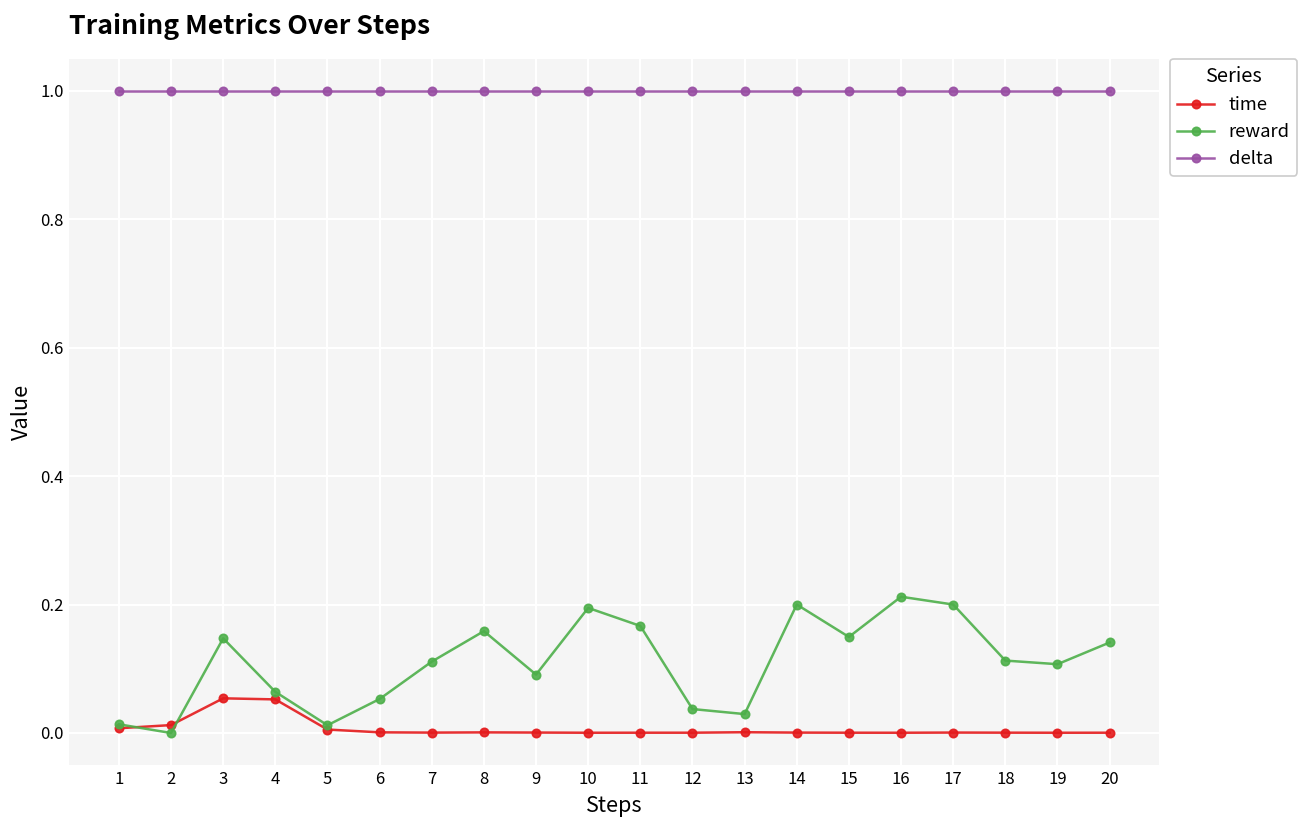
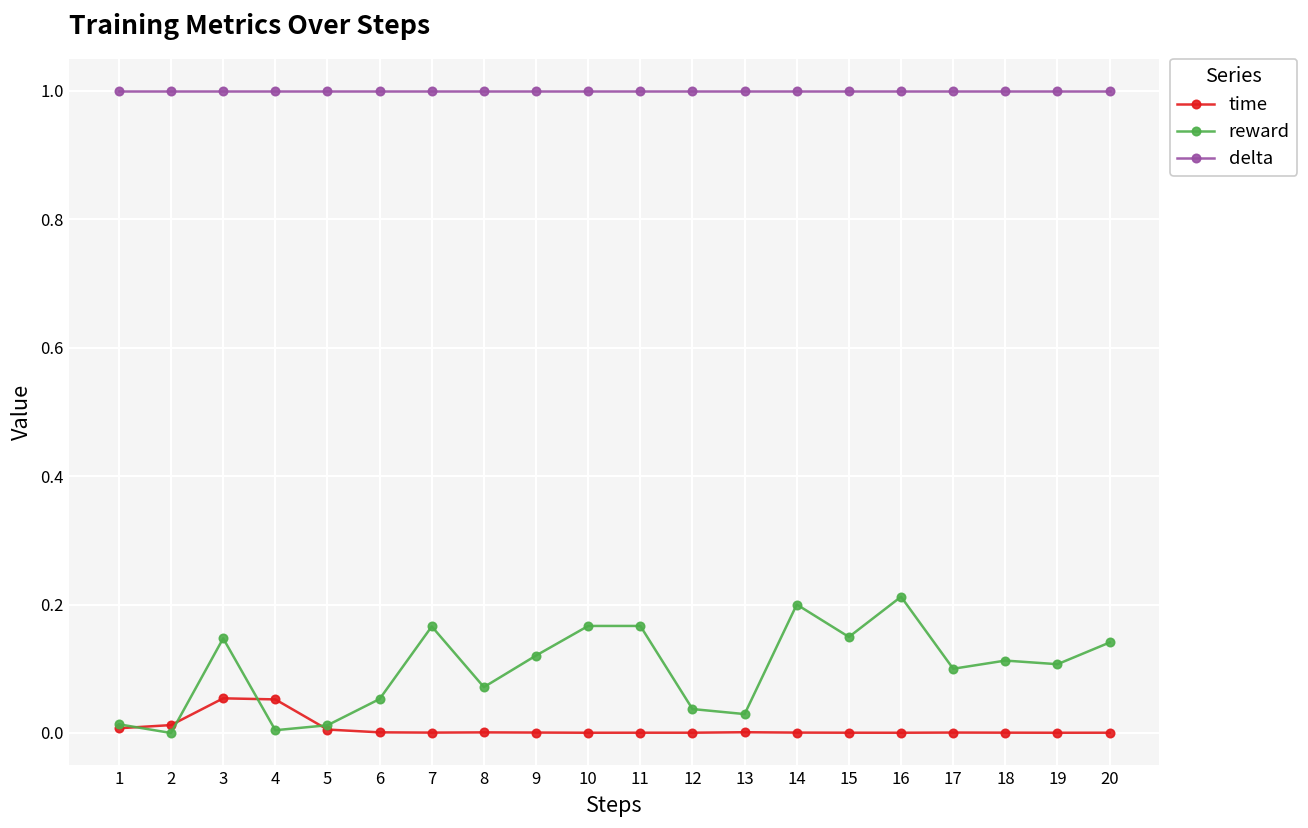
reward, 4: 0.06 -> 0.00
reward, 7: 0.11 -> 0.17
reward, 8: 0.16 -> 0.07
reward, 9: 0.09 -> 0.12
reward, 10: 0.19 -> 0.17
reward, 17: 0.2 -> 0.1
